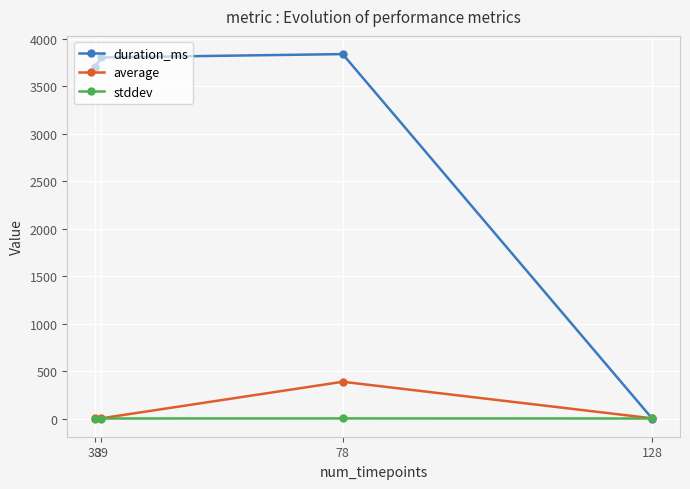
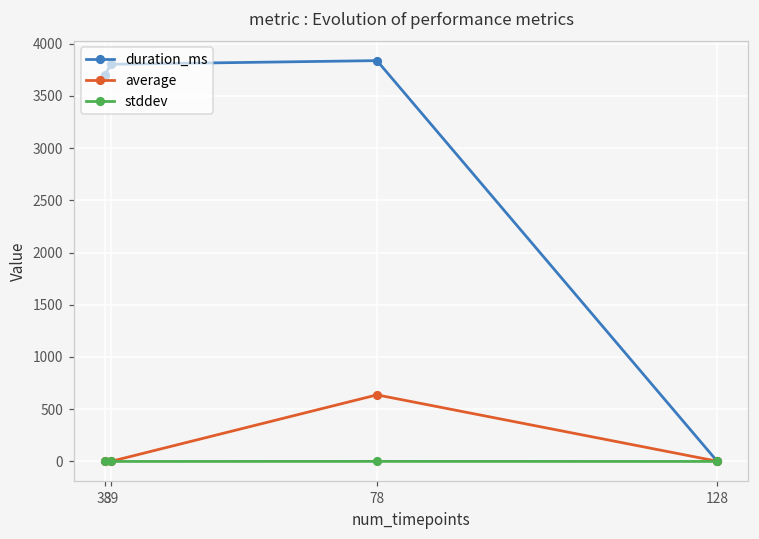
average, 78: 400 -> 600
